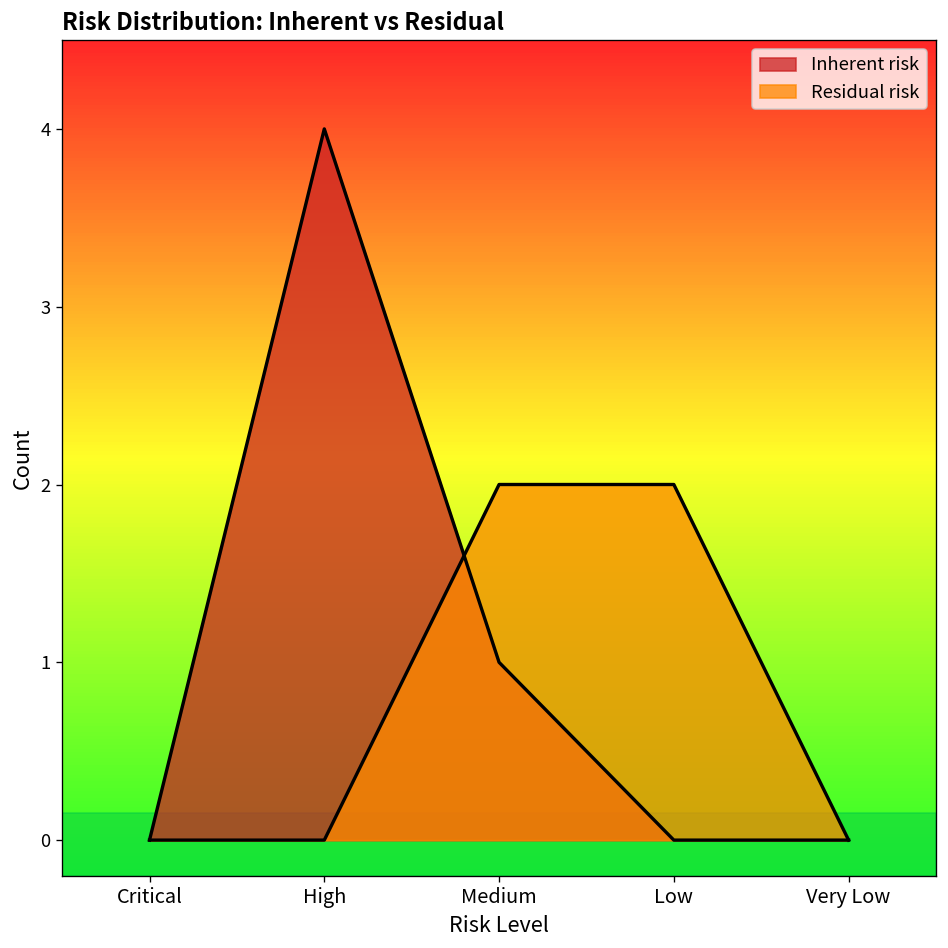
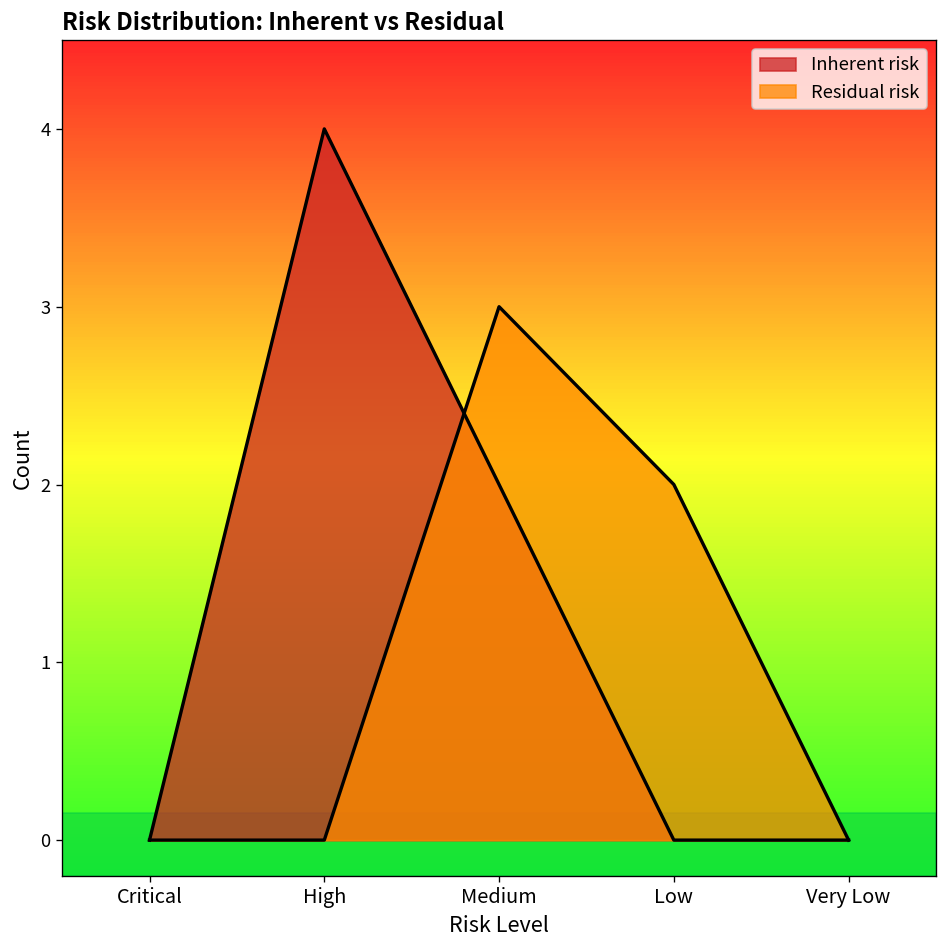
Inherent risk, Medium: 1 -> 2
Residual risk, Medium: 2 -> 3
